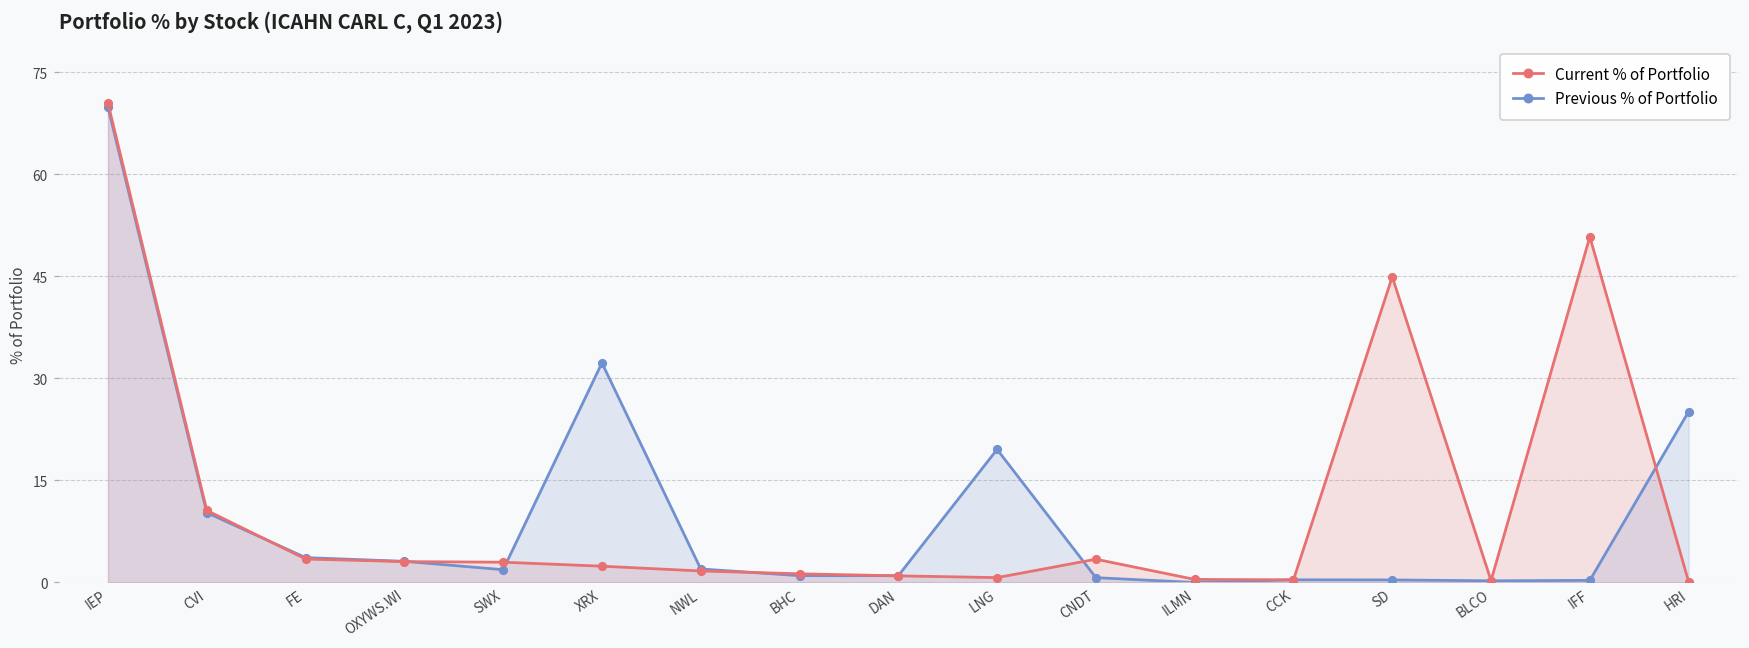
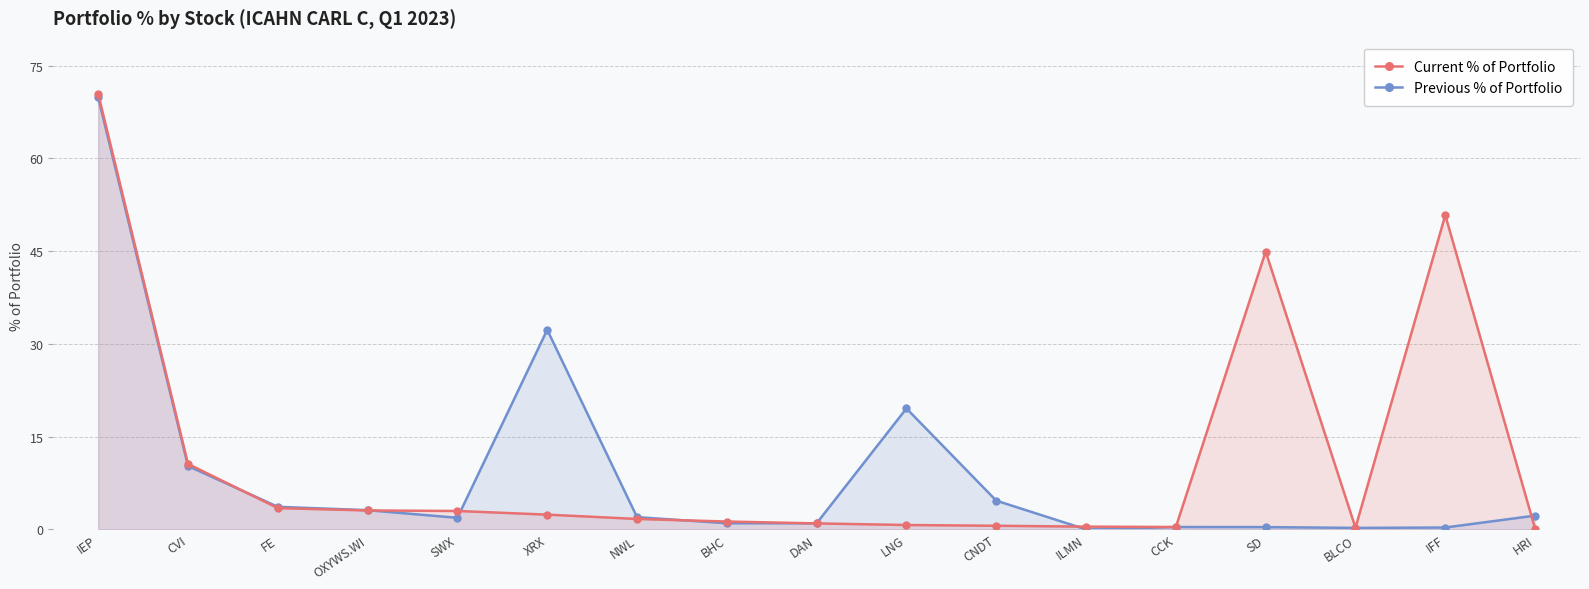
Current % of Portfolio, CNDT: 3 -> 1
Previous % of Portfolio, CNDT: 1 -> 5
Previous % of Portfolio, HRI: 25 -> 2
